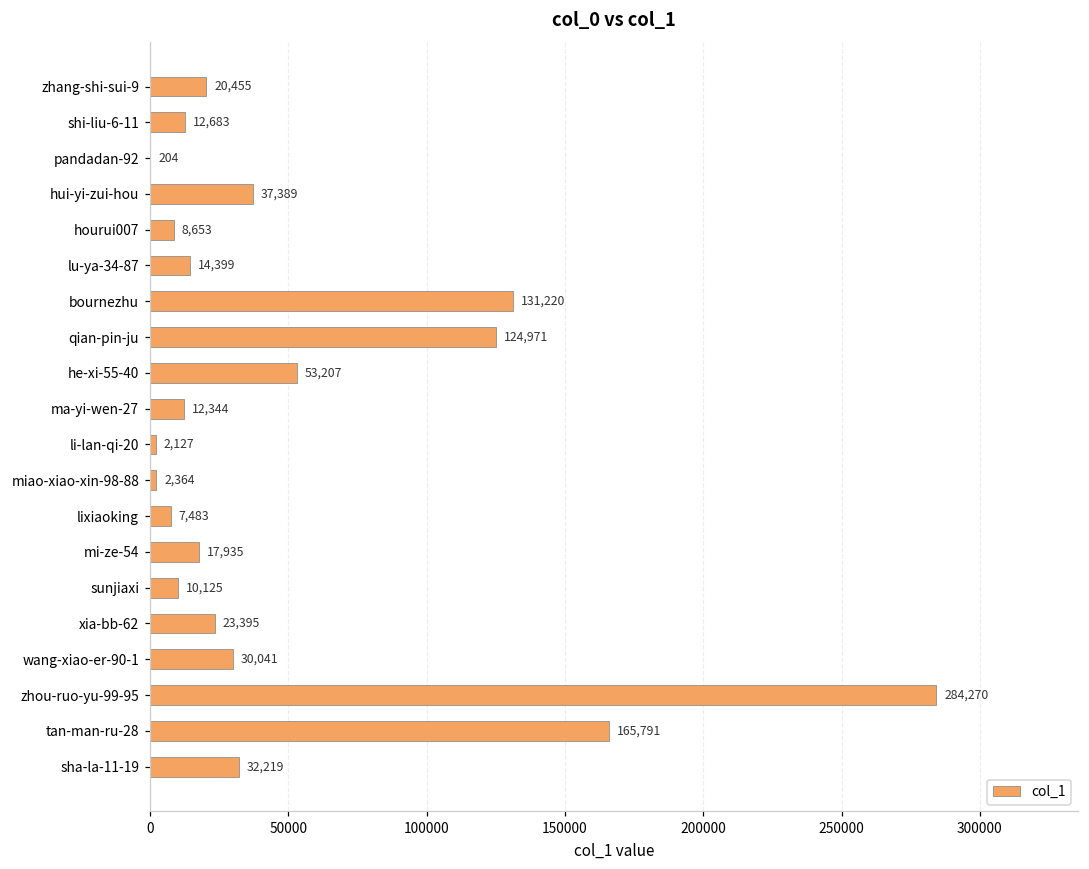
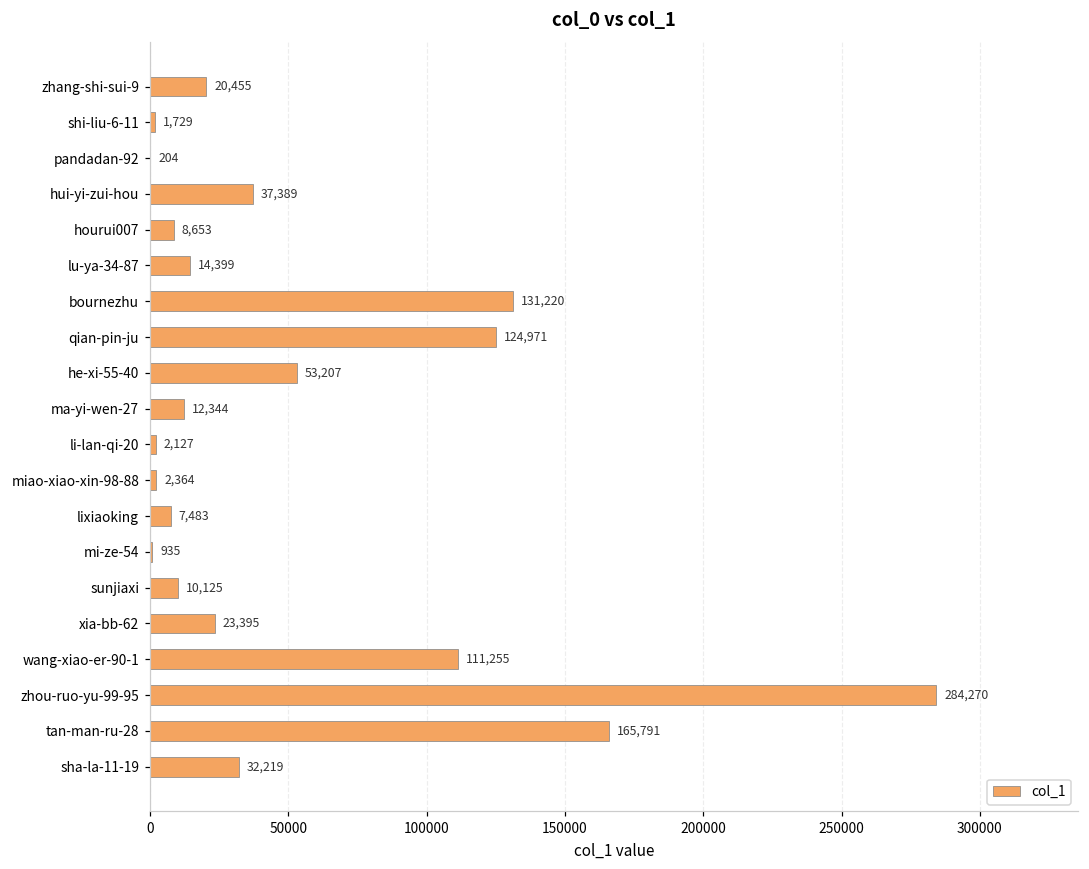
shi-liu-6-11: 12,683 -> 1,729
mi-ze-54: 17,935 -> 935
wang-xiao-er-90-1: 30,041 -> 111,255
